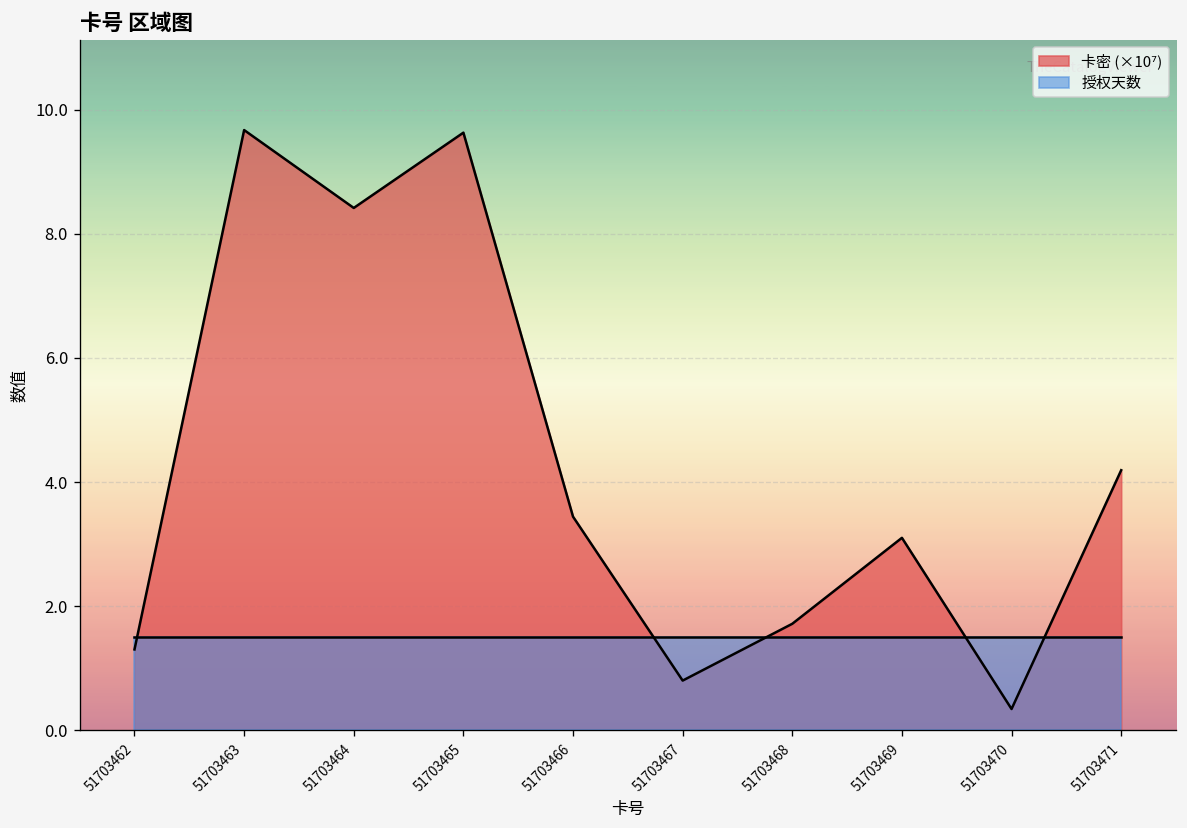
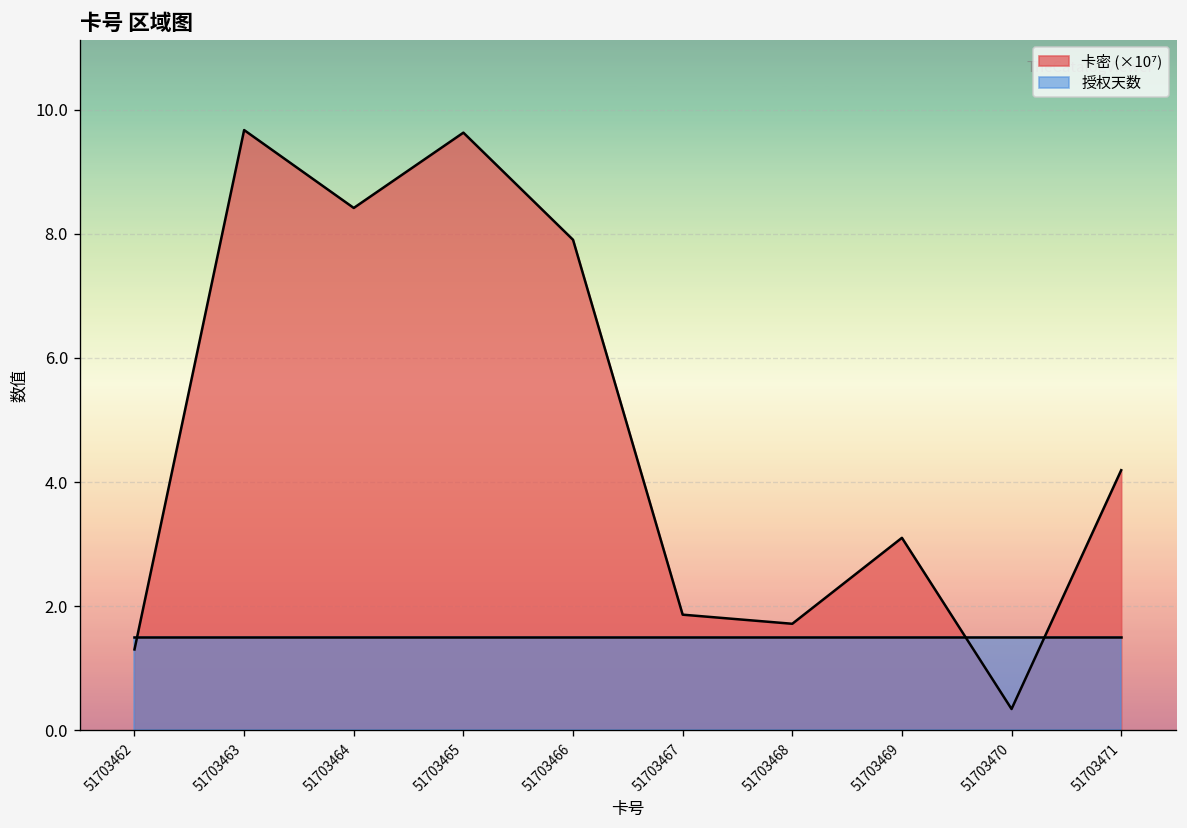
卡密 (×10⁷), 51703466: 3.4 -> 7.9
卡密 (×10⁷), 51703467: 0.8 -> 1.9
